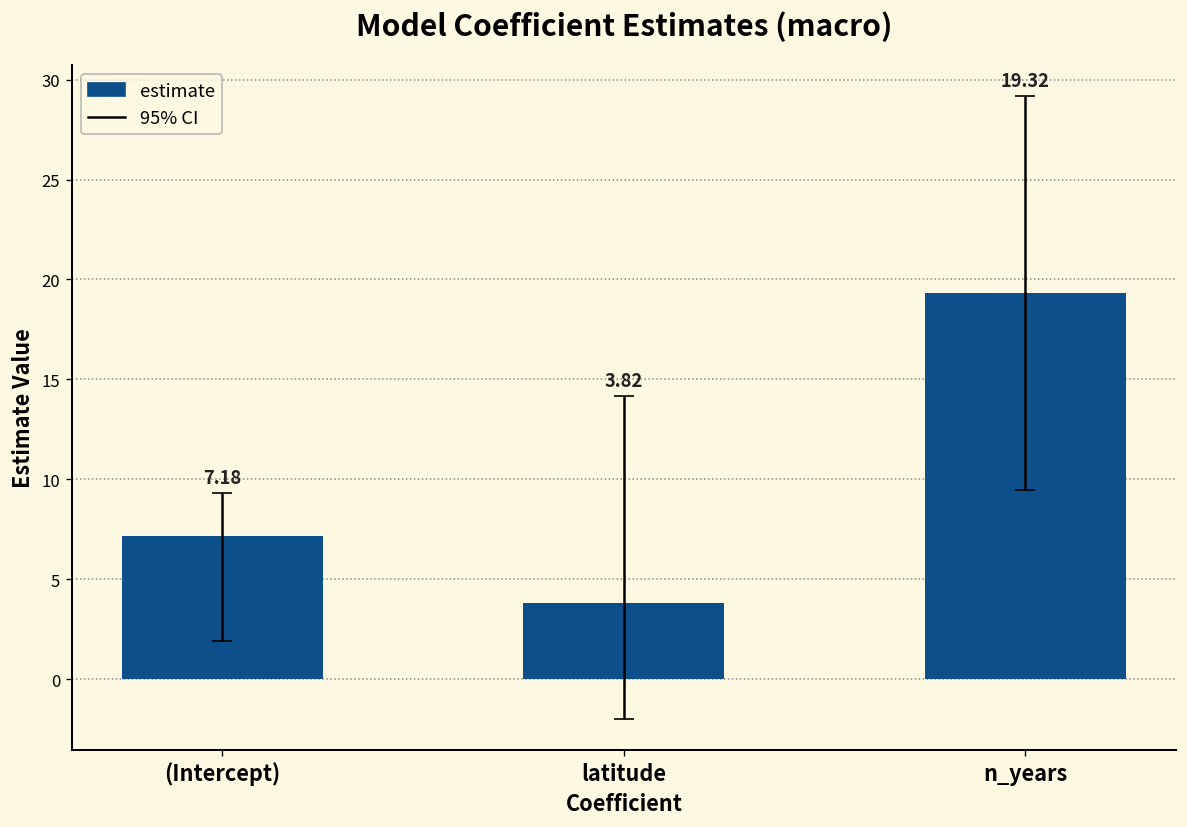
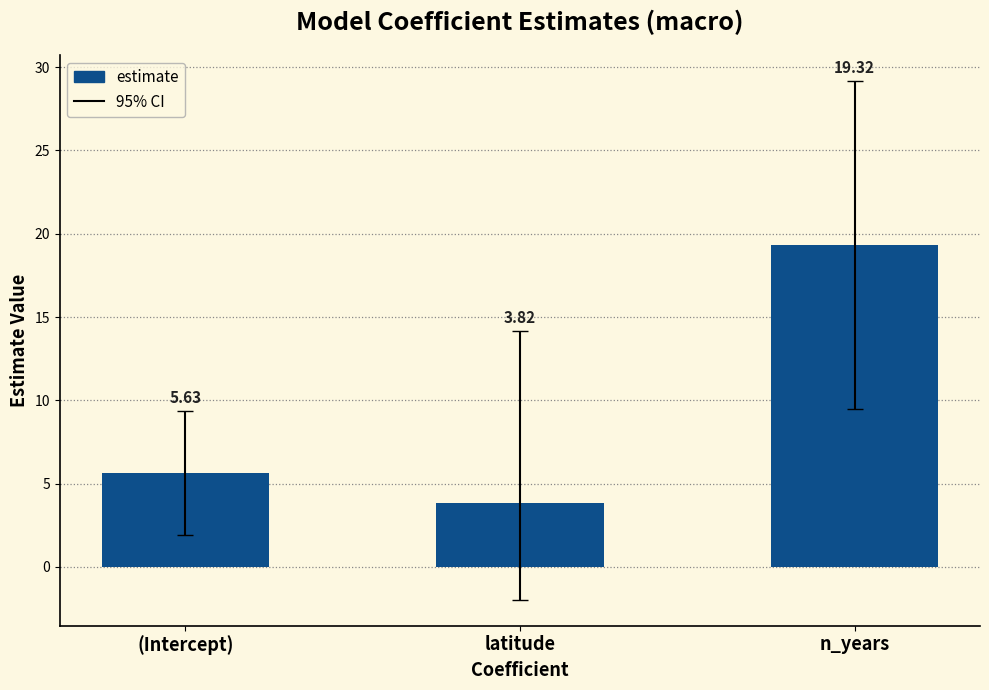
estimate, (Intercept): 7.18 -> 5.63
